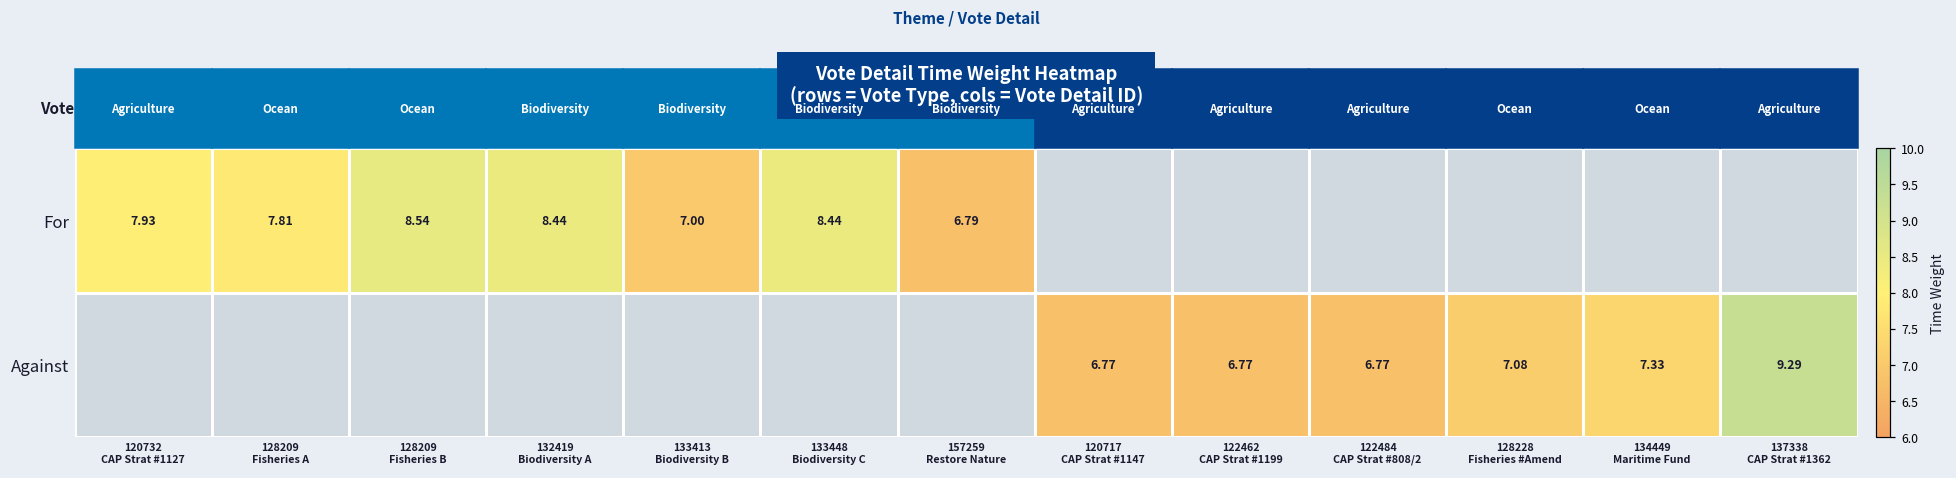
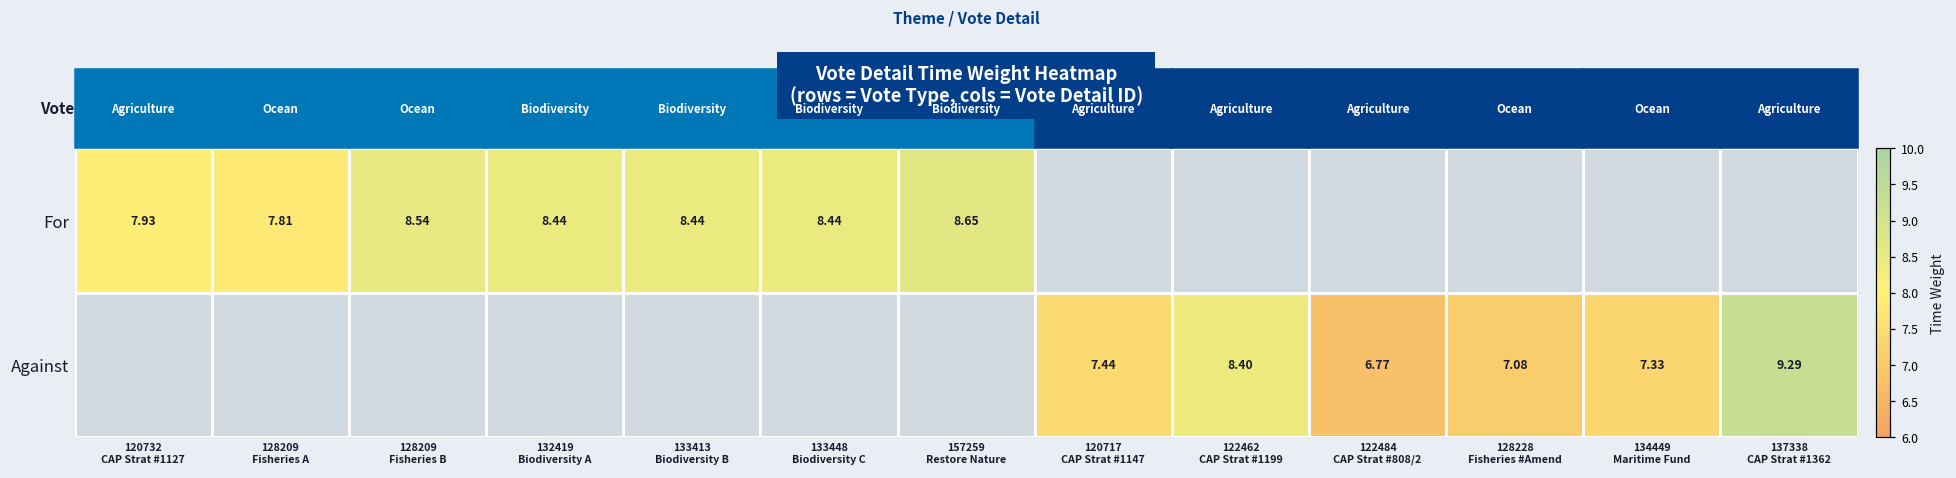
For, 133413 Biodiversity B: 7.00 -> 8.44
For, 157259 Restore Nature: 6.79 -> 8.65
Against, 120717 CAP Strat #1147: 6.77 -> 7.44
Against, 122462 CAP Strat #1199: 6.77 -> 8.40
